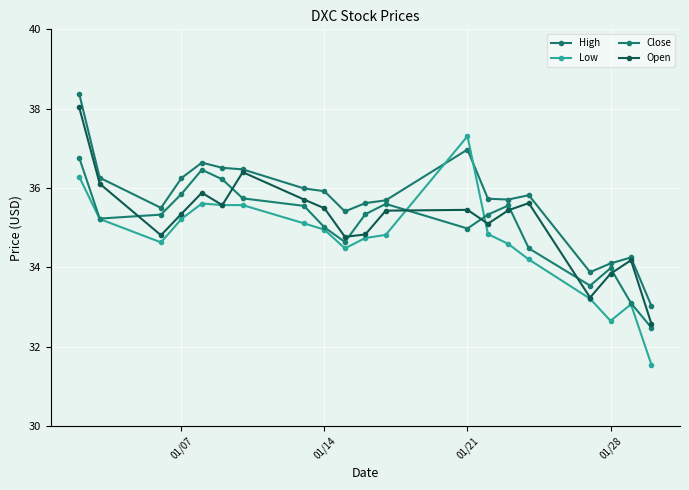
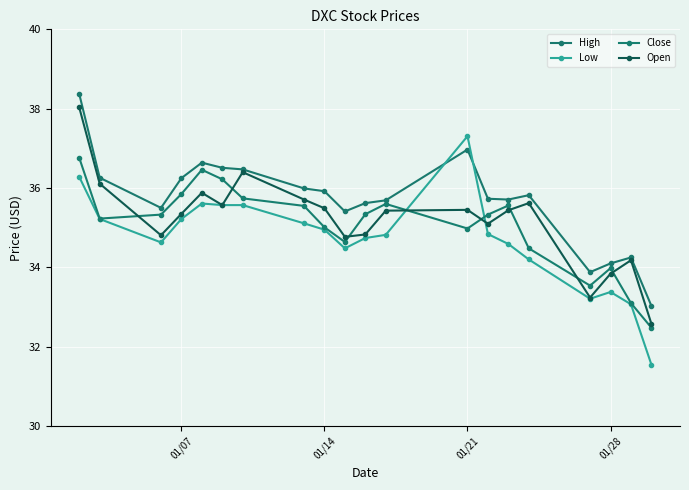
Low, 01/28: 32.7 -> 33.4
